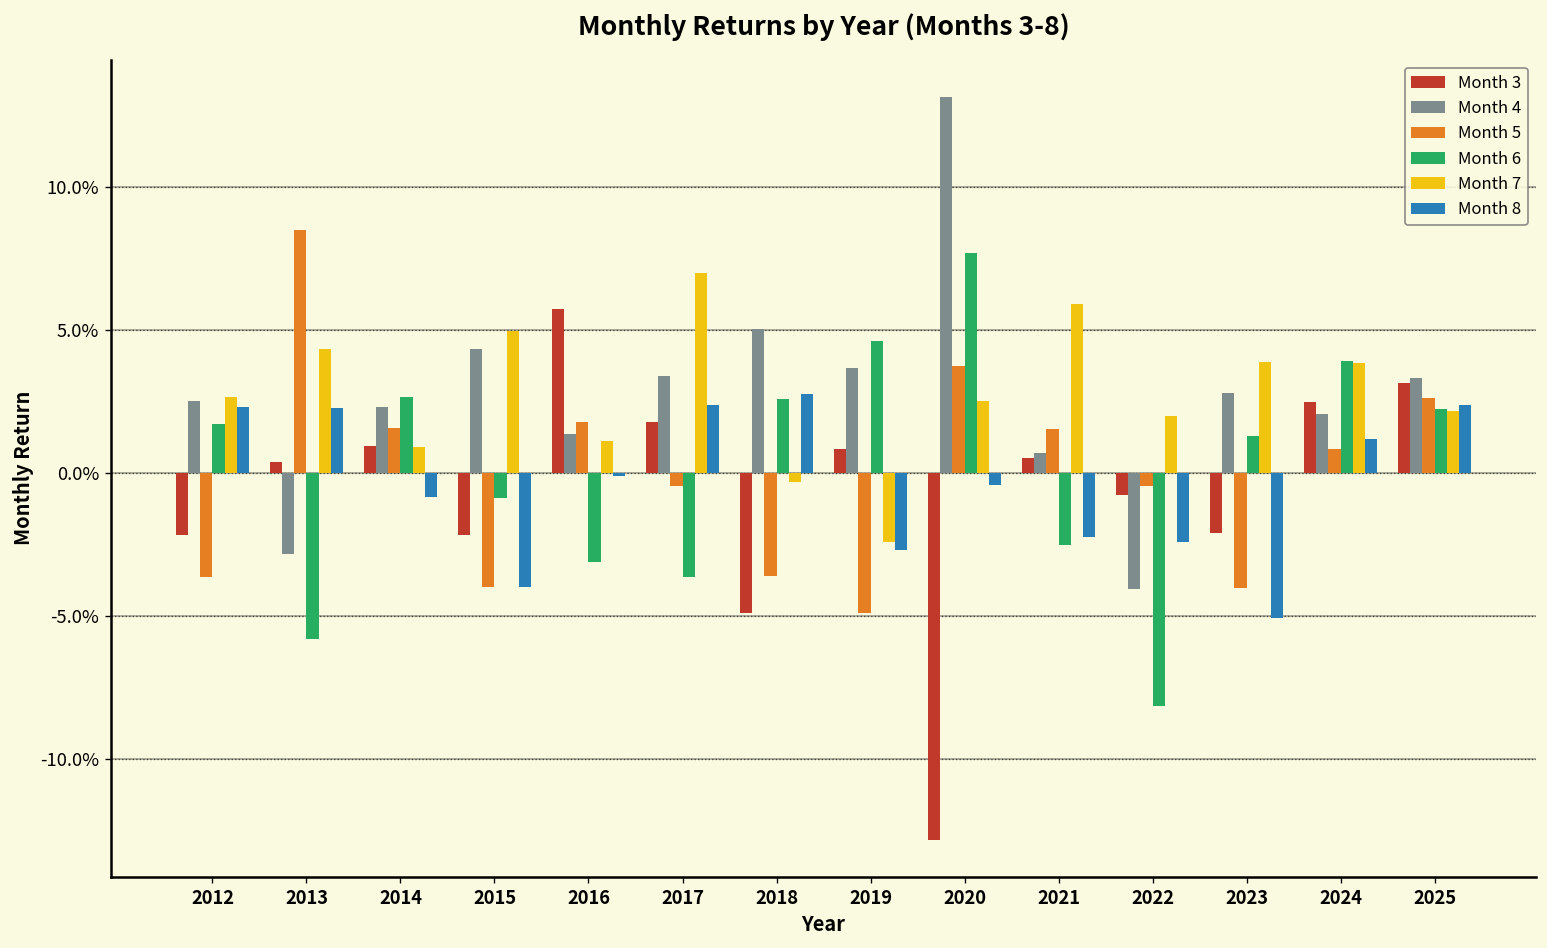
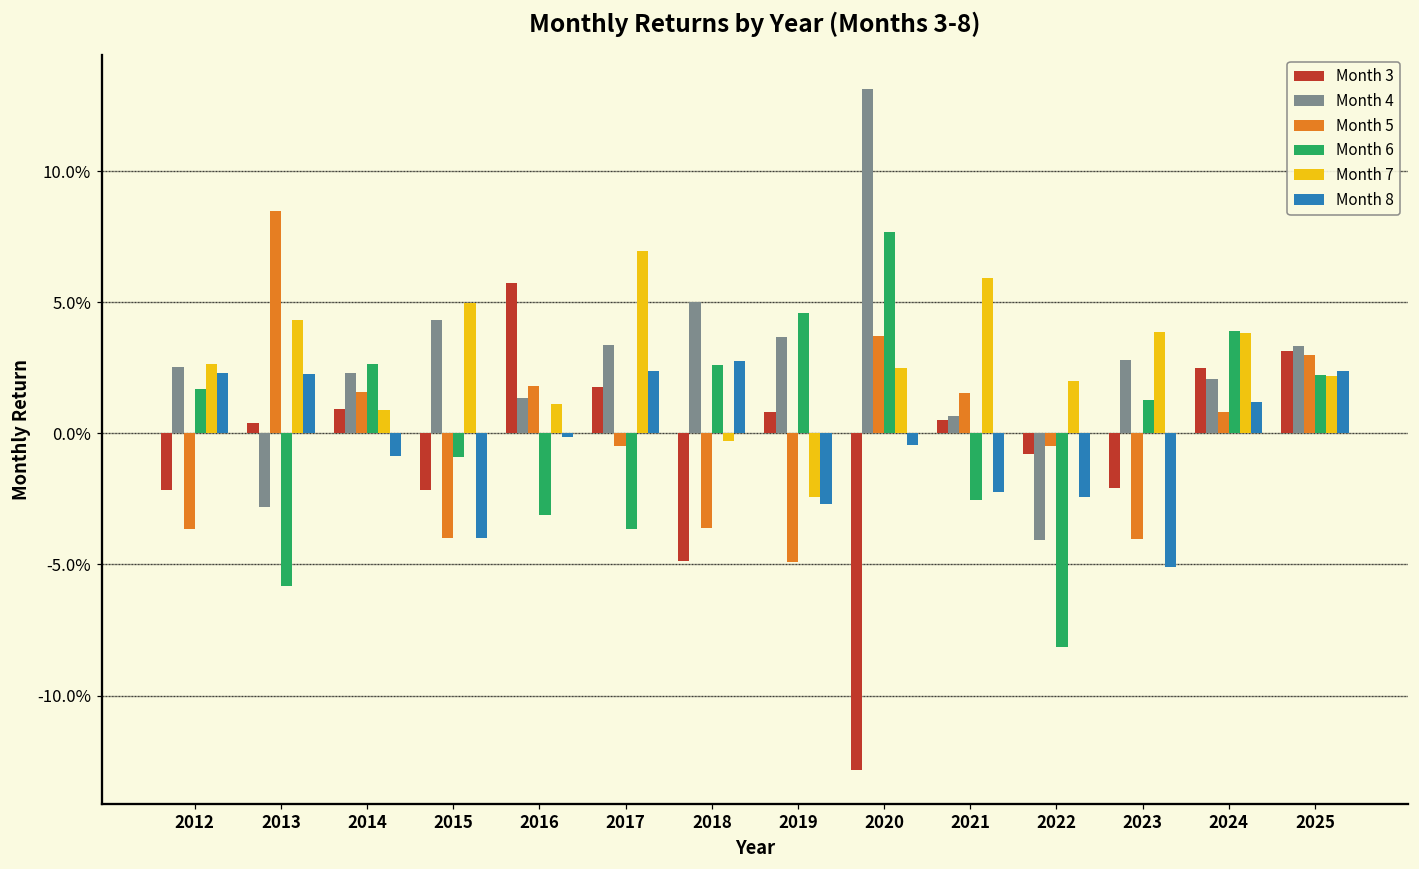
Month 5, 2025: 2.6% -> 3.0%
